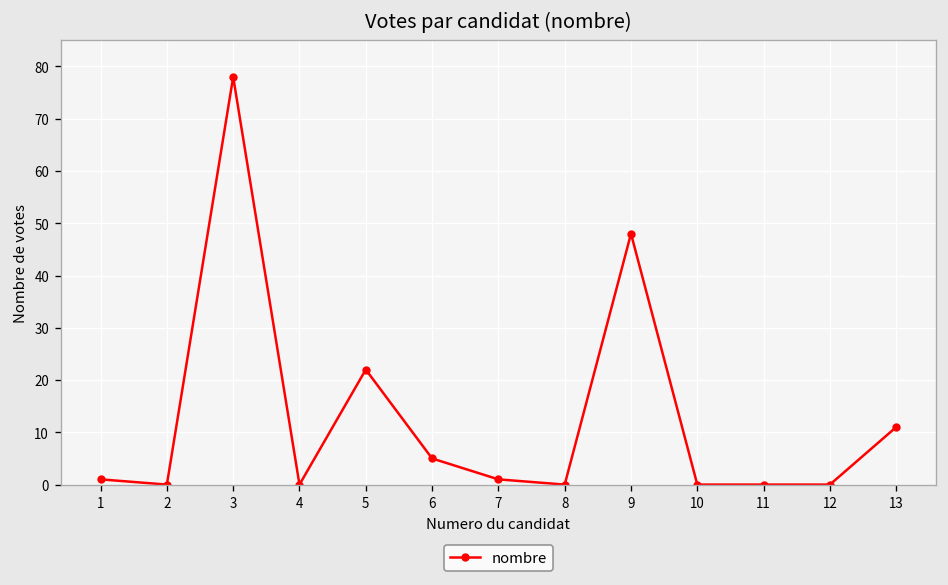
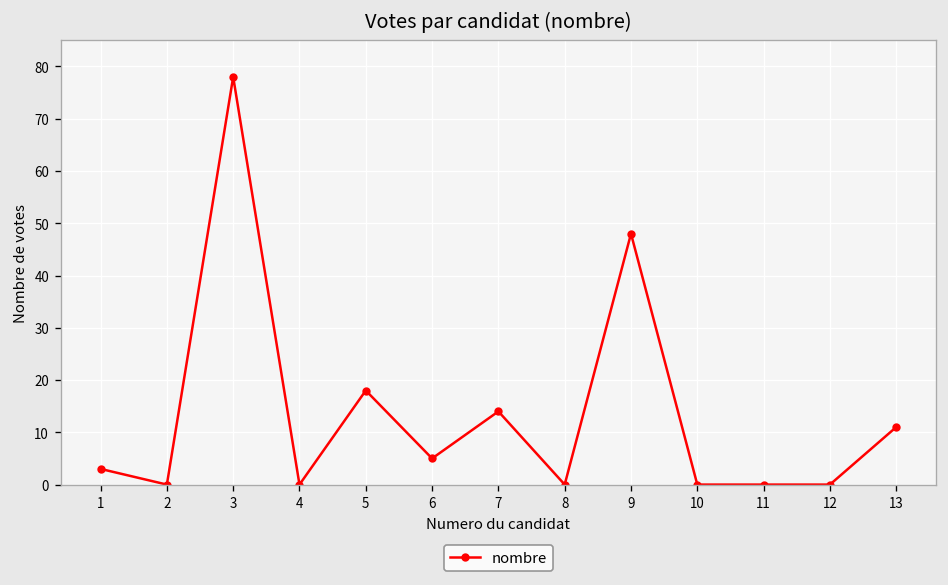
1: 1 -> 3
5: 22 -> 18
7: 1 -> 14
